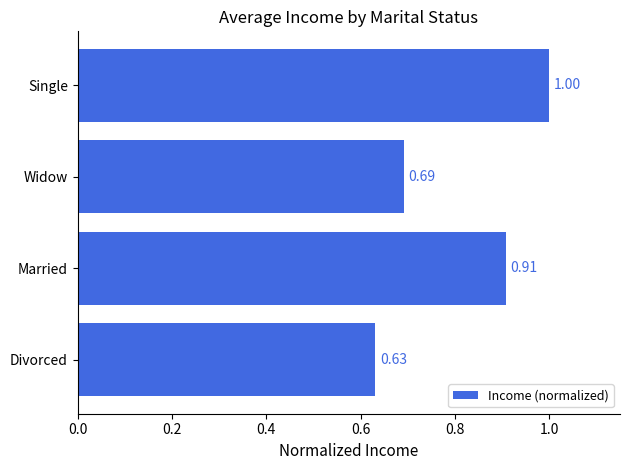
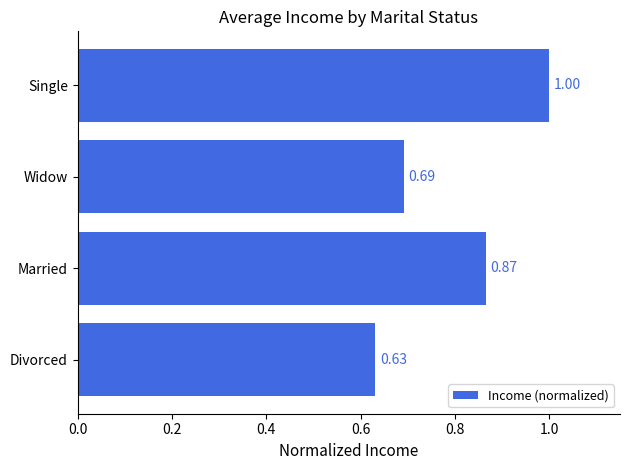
Married: 0.91 -> 0.87
